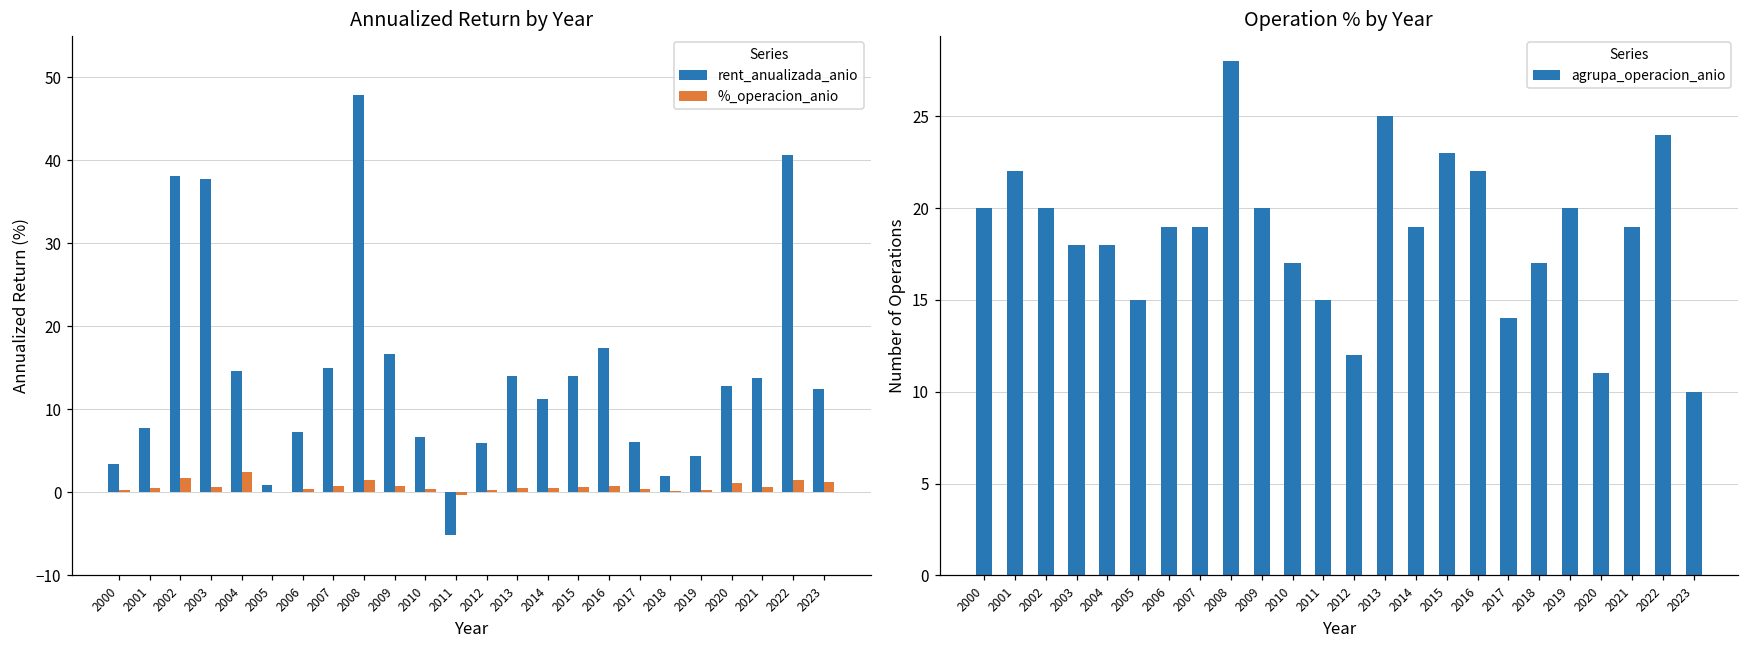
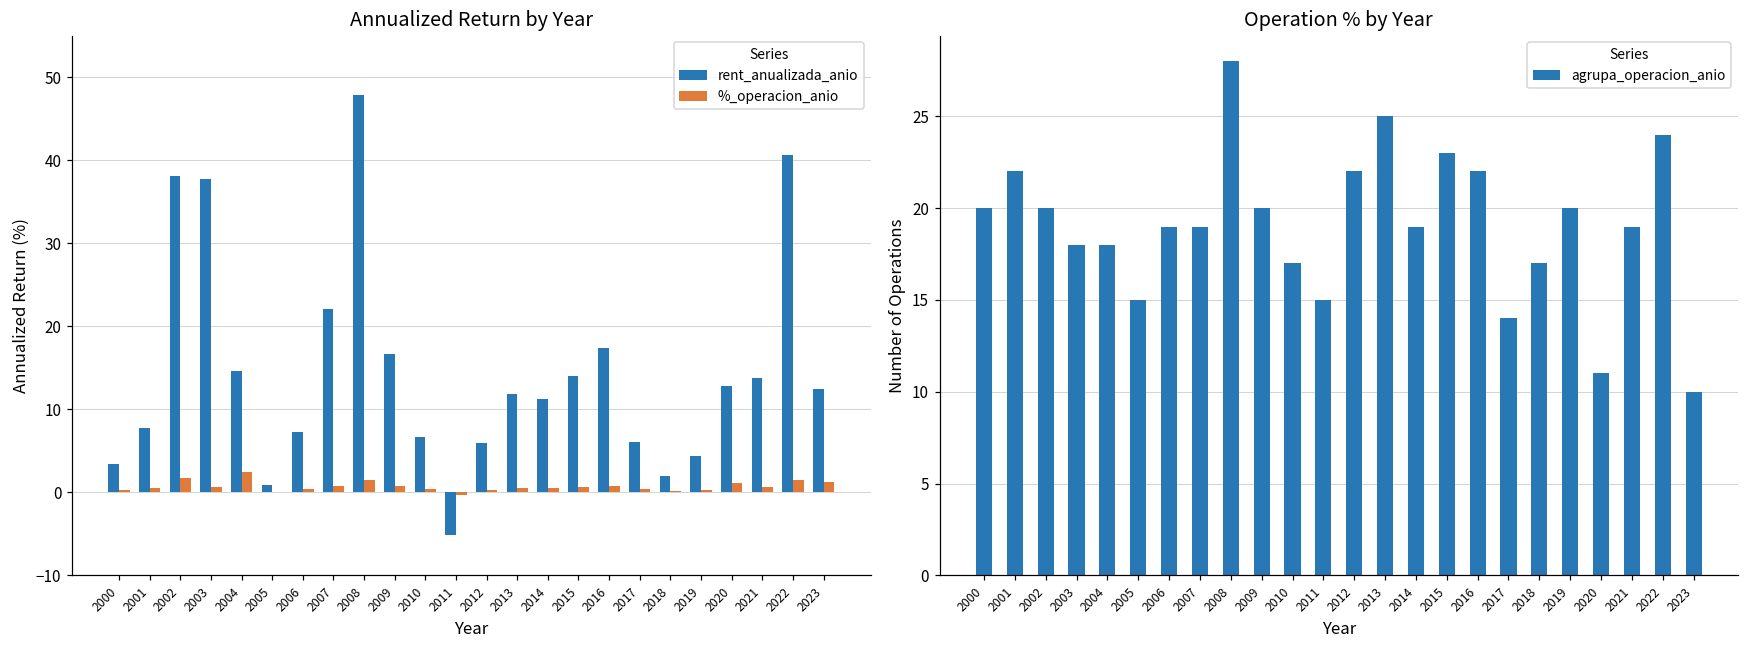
Annualized Return by Year, rent_anualizada_anio, 2007: 15 -> 22
Annualized Return by Year, rent_anualizada_anio, 2013: 14 -> 12
Operation % by Year, 2012: 12 -> 22
